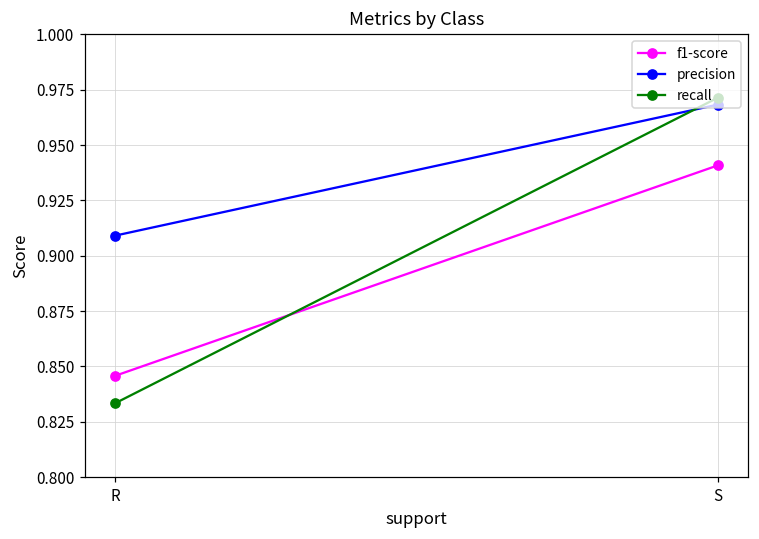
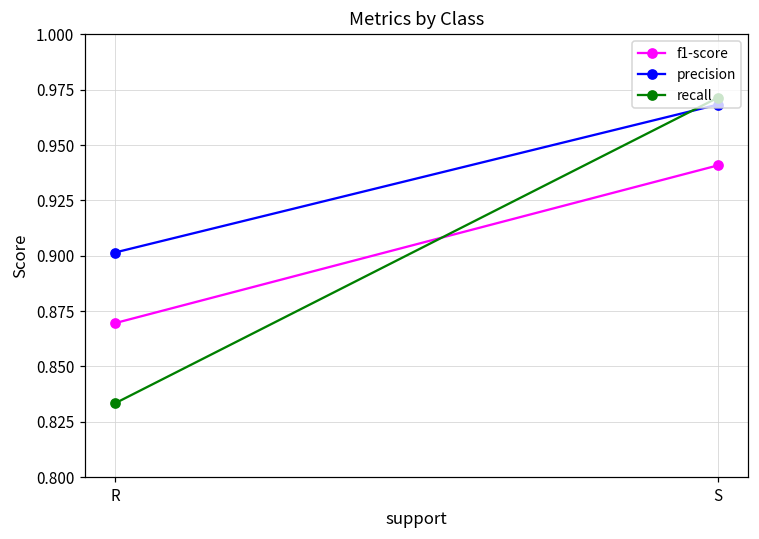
f1-score, R: 0.846 -> 0.870
precision, R: 0.909 -> 0.901
